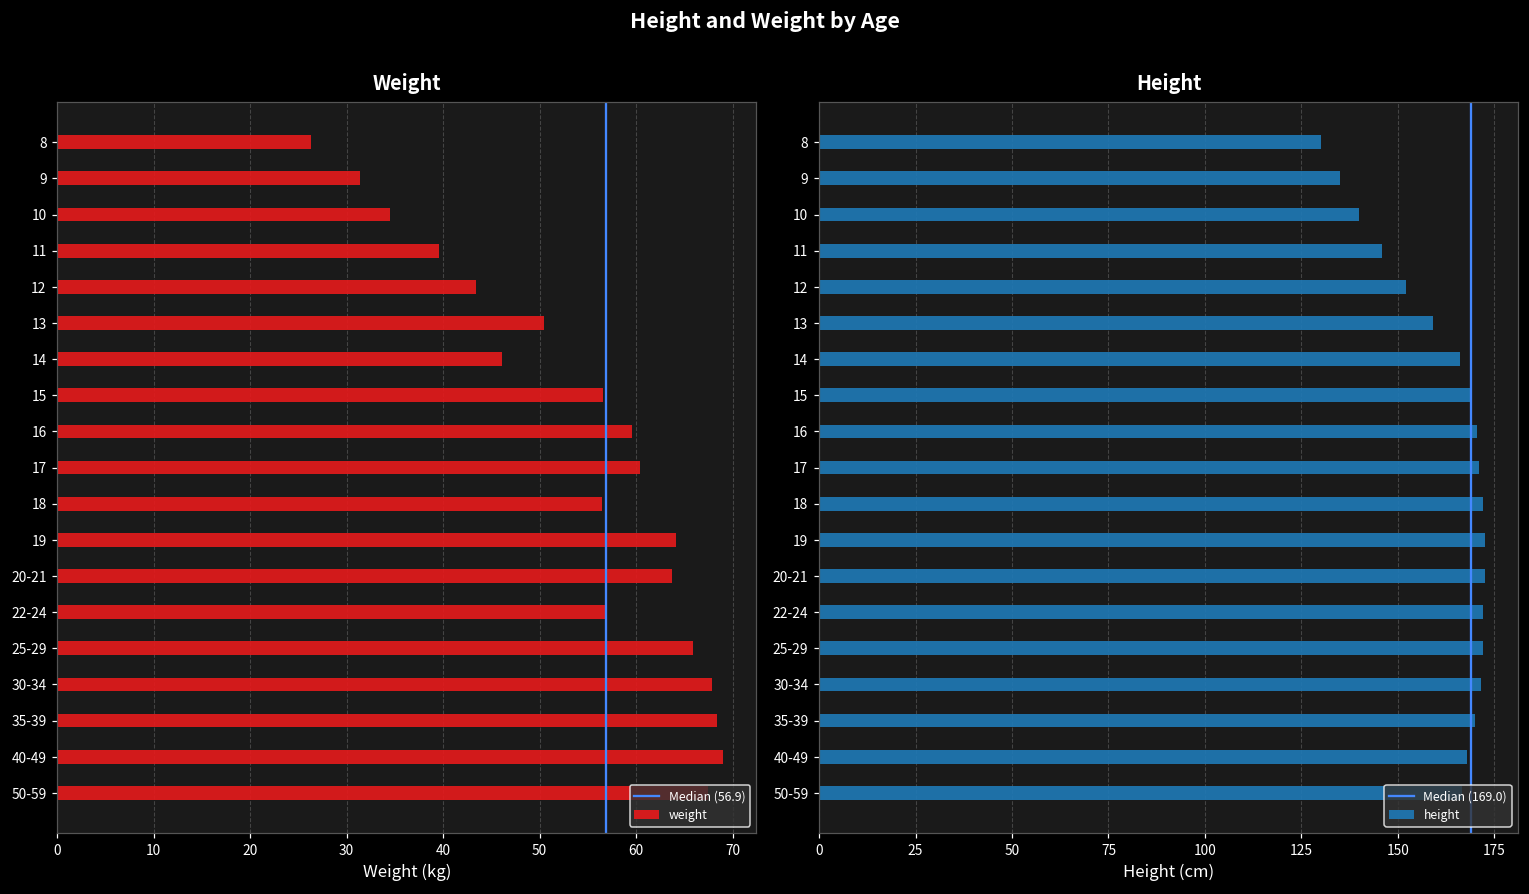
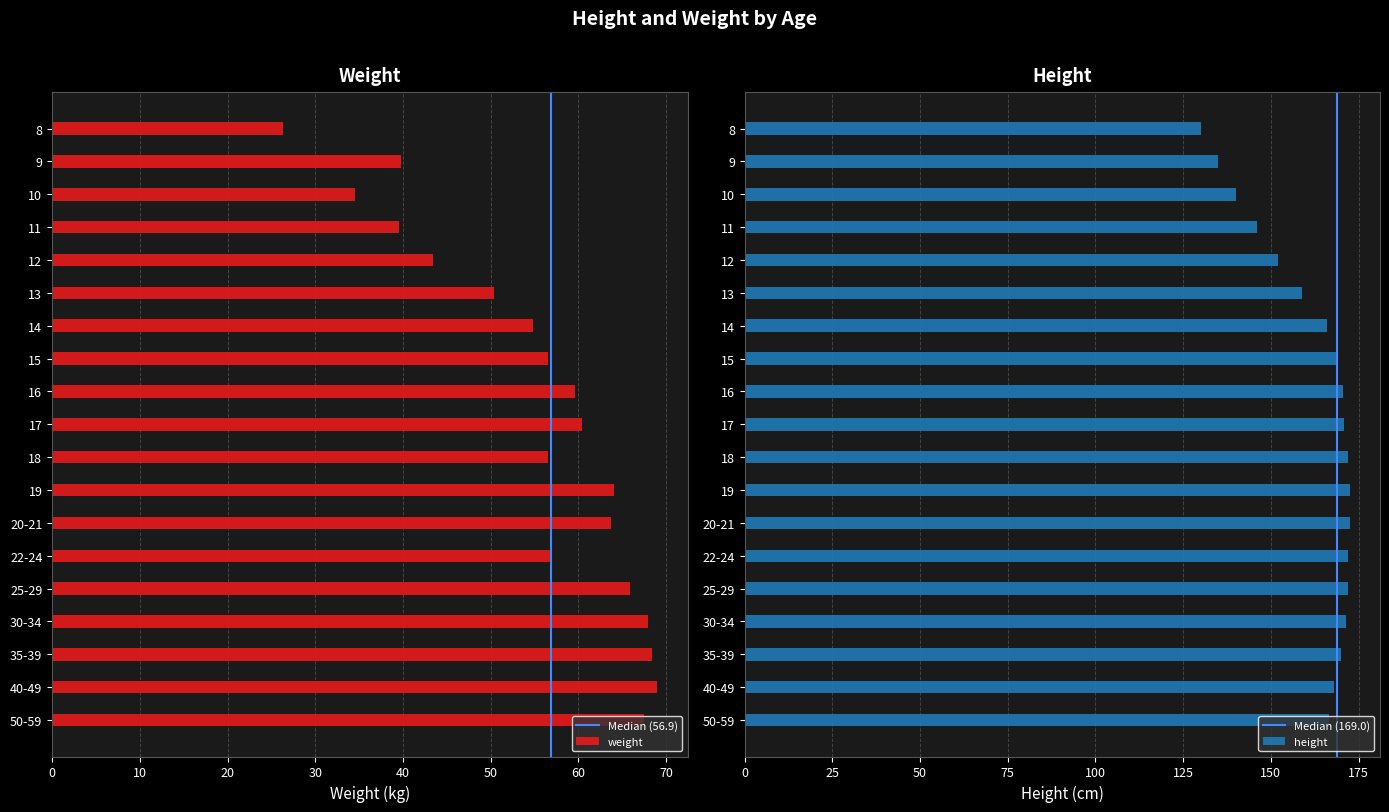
Weight, 9: 31 -> 40
Weight, 14: 46 -> 55
